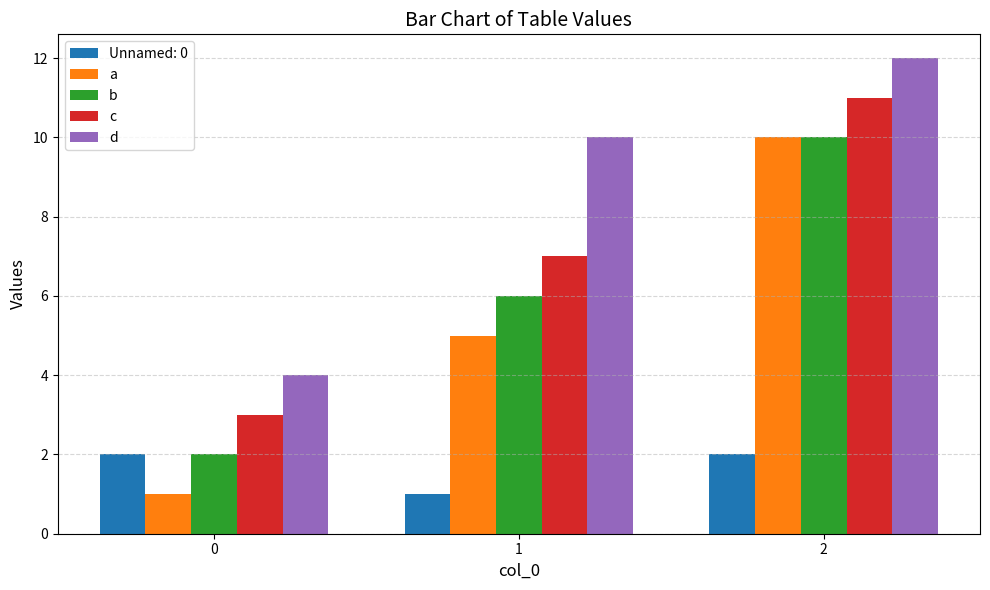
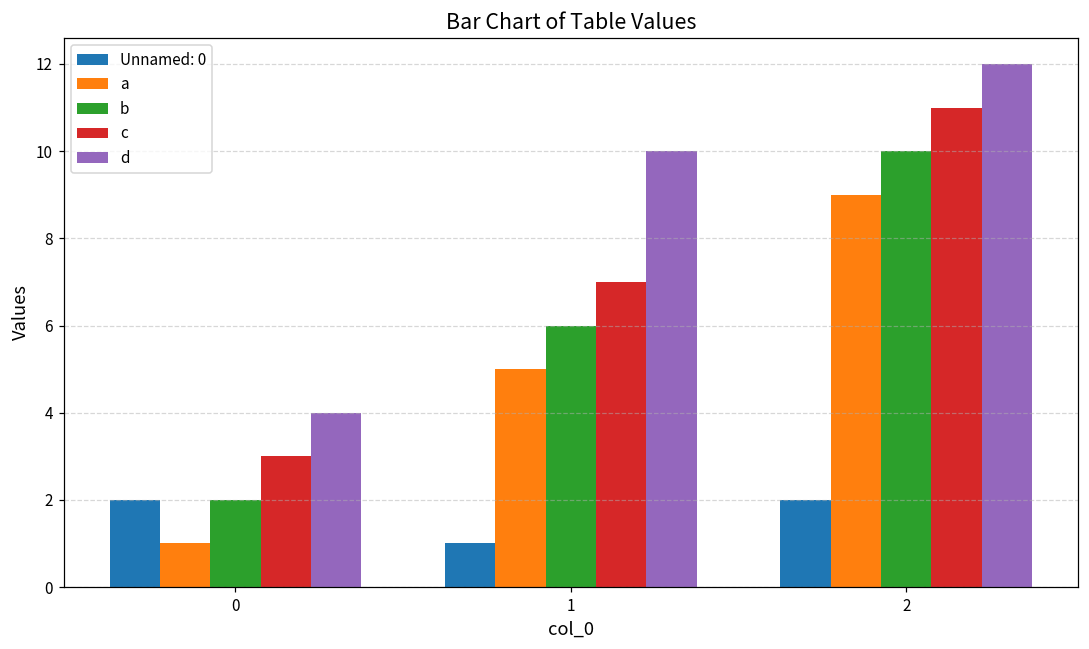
a, 2: 10 -> 9
